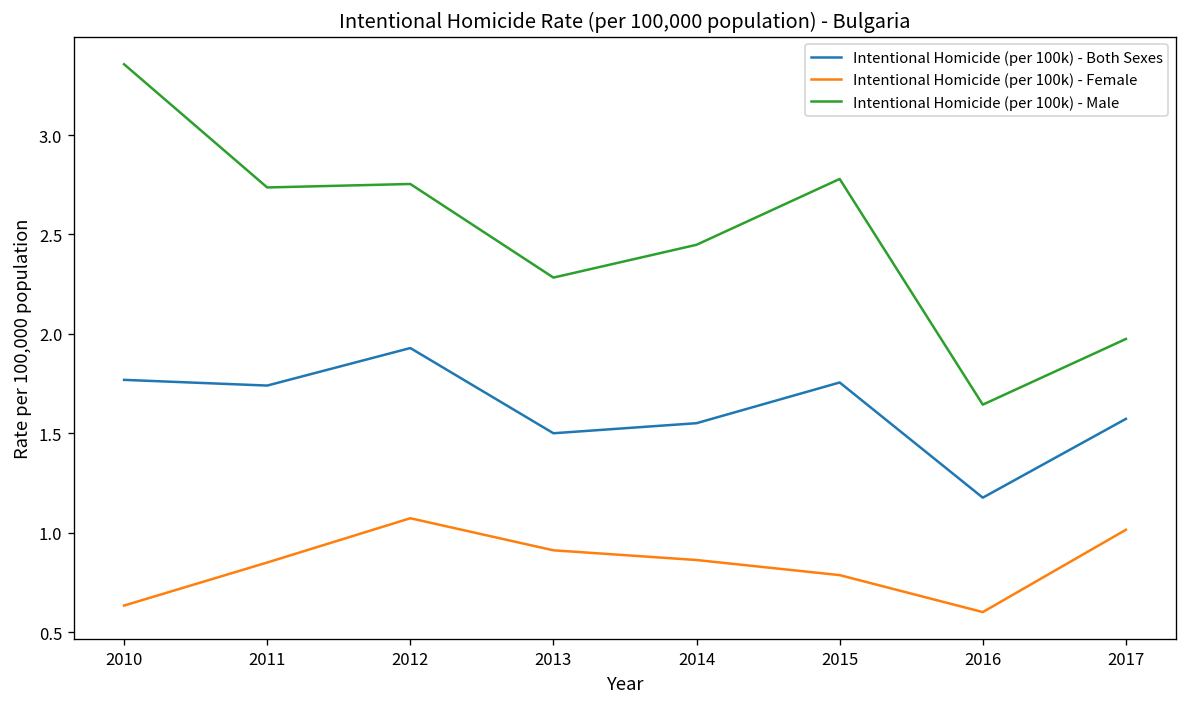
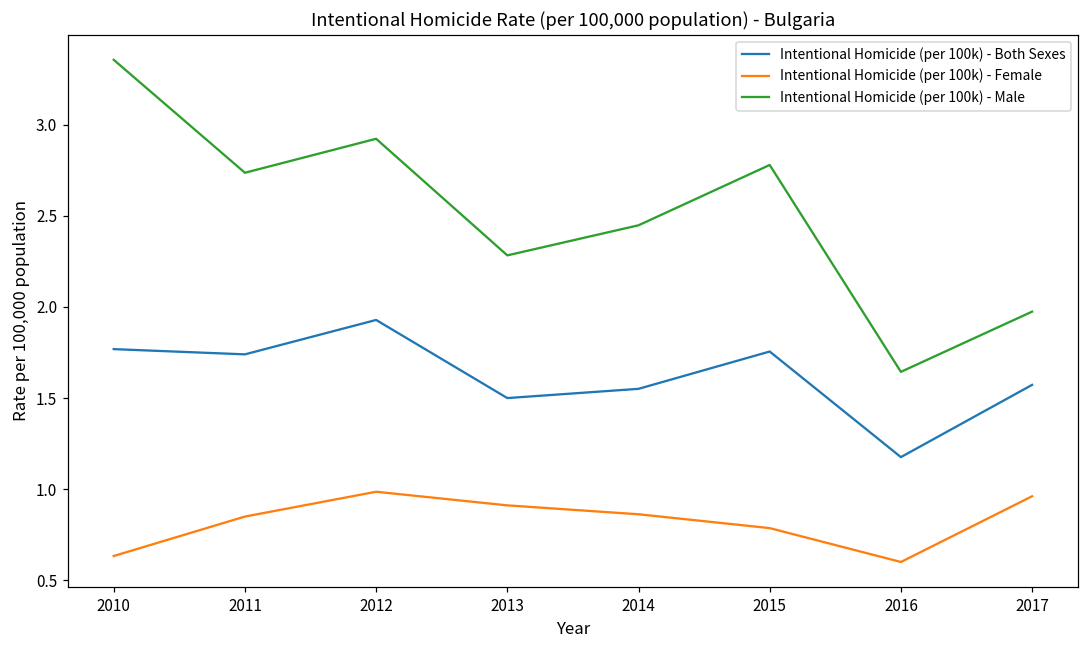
Intentional Homicide (per 100k) - Female, 2012: 1.07 -> 0.99
Intentional Homicide (per 100k) - Male, 2012: 2.75 -> 2.92
Intentional Homicide (per 100k) - Female, 2017: 1.01 -> 0.96
